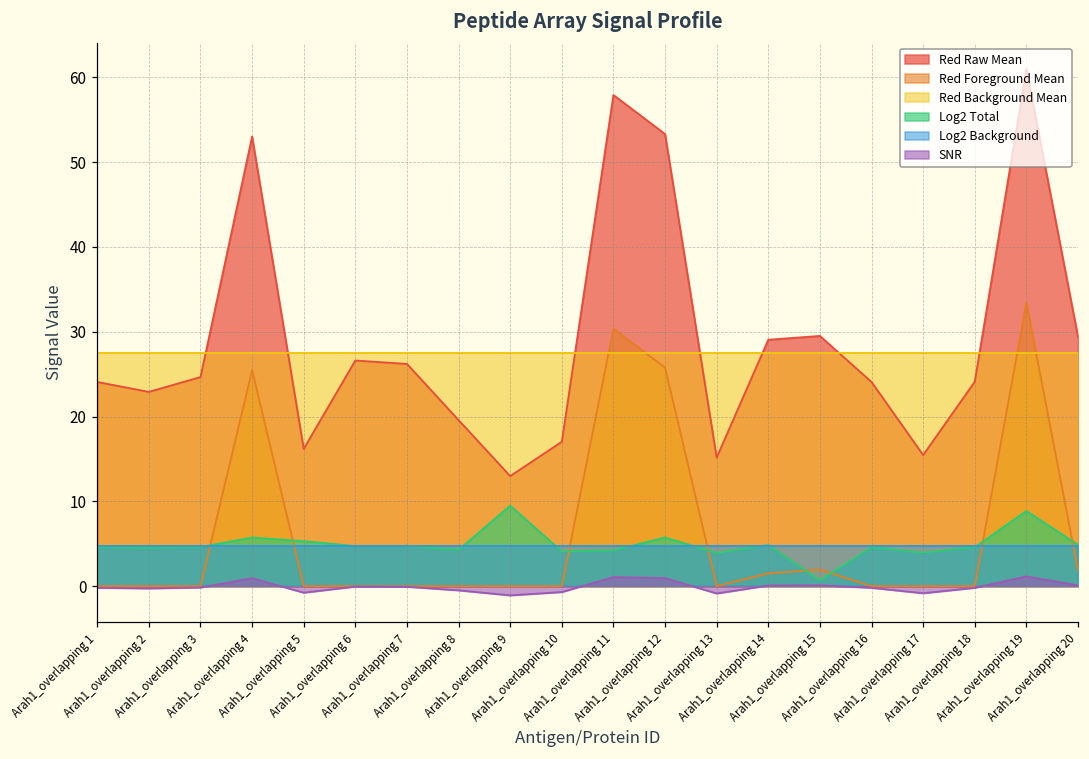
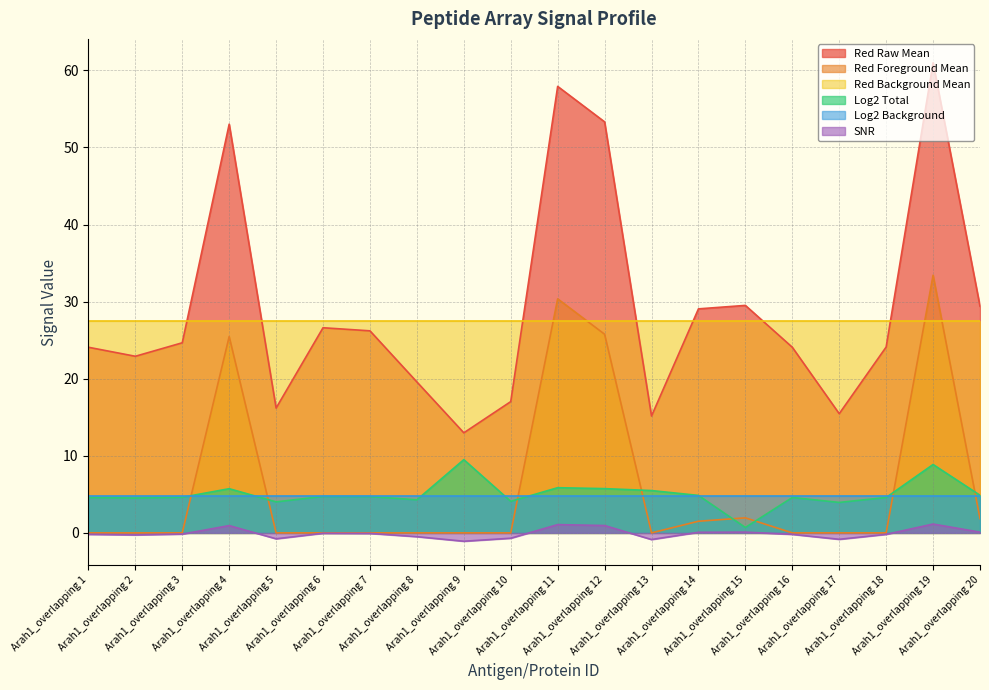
Log2 Total, Arah1_overlapping 5: 5 -> 4
Log2 Total, Arah1_overlapping 11: 4 -> 6
Log2 Total, Arah1_overlapping 13: 4 -> 5
